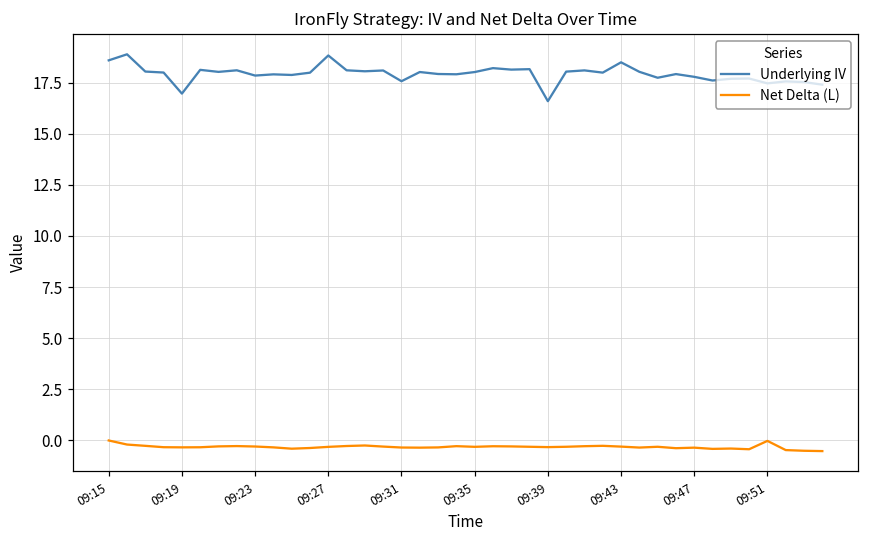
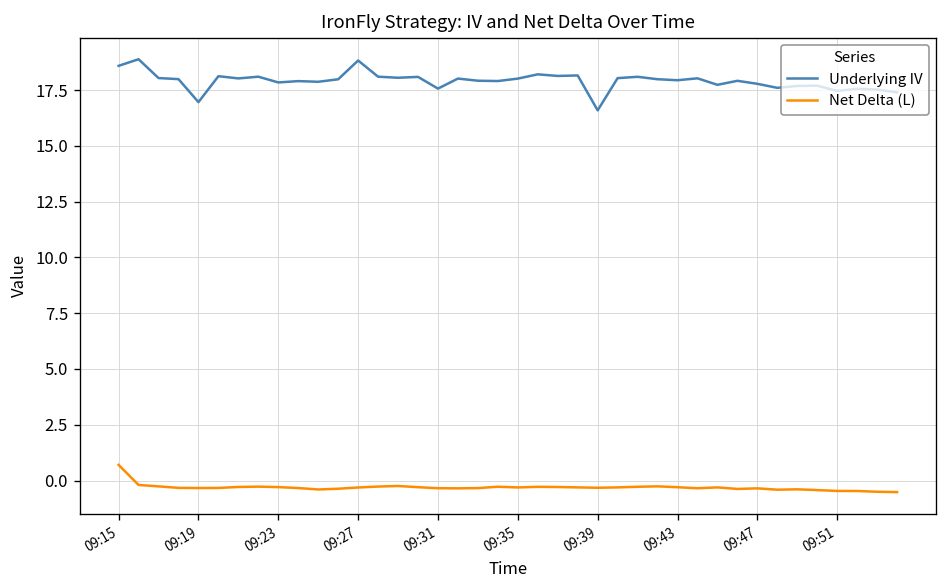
Net Delta (L), 09:15: 0.0 -> 0.7
Underlying IV, 09:43: 18.5 -> 17.9
Net Delta (L), 09:51: 0.0 -> -0.5
